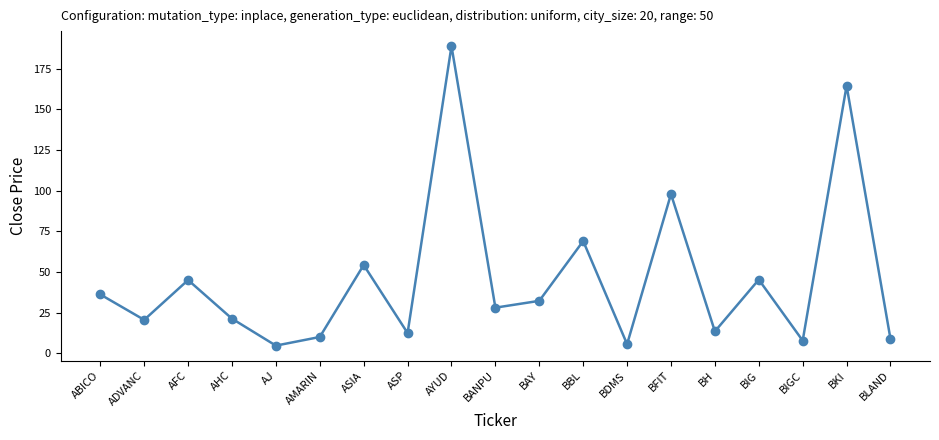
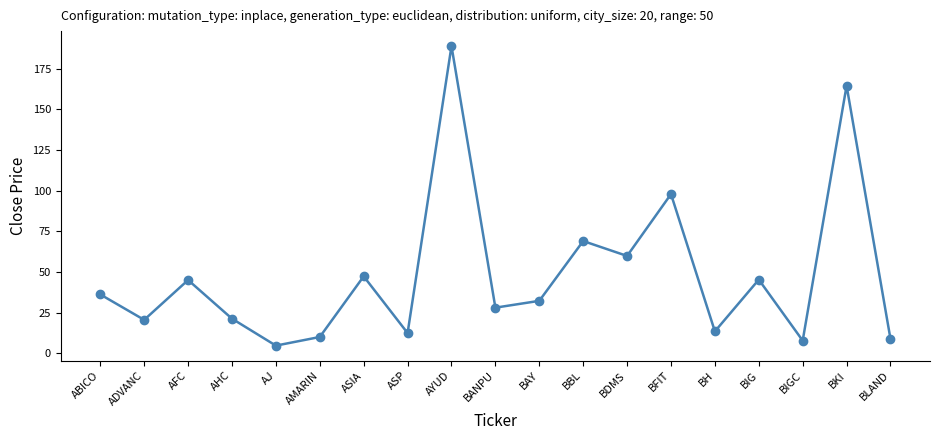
ASIA: 54 -> 47
BDMS: 6 -> 60
